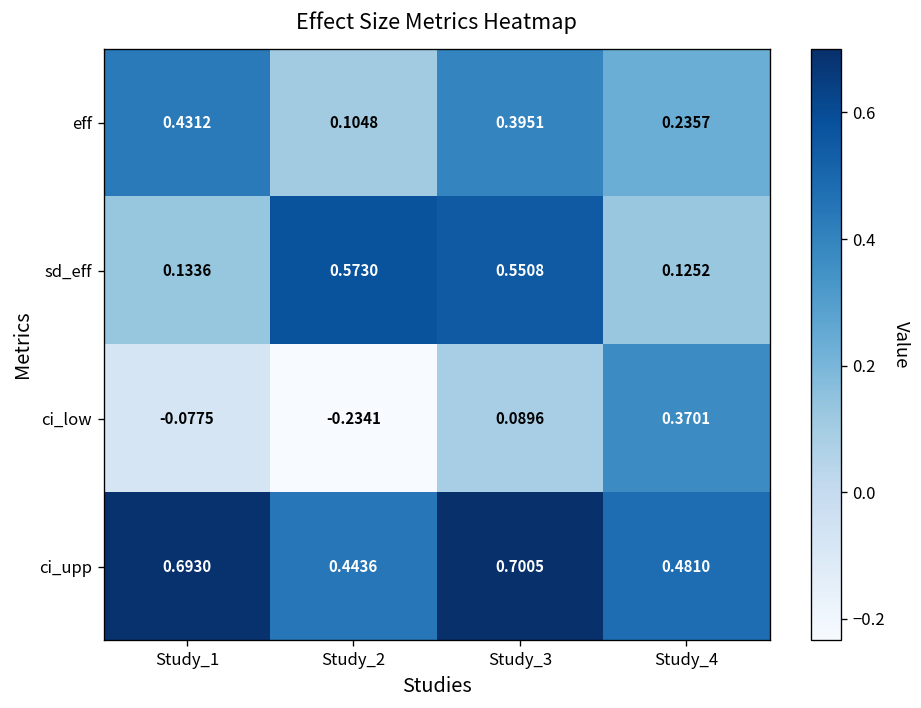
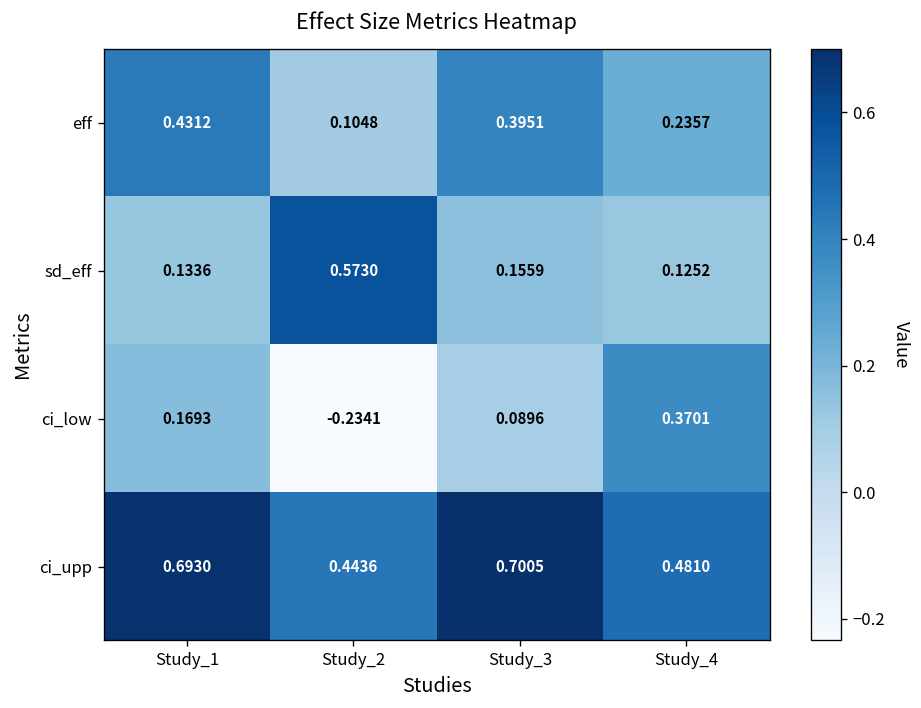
sd_eff, Study_3: 0.5508 -> 0.1559
ci_low, Study_1: -0.0775 -> 0.1693
